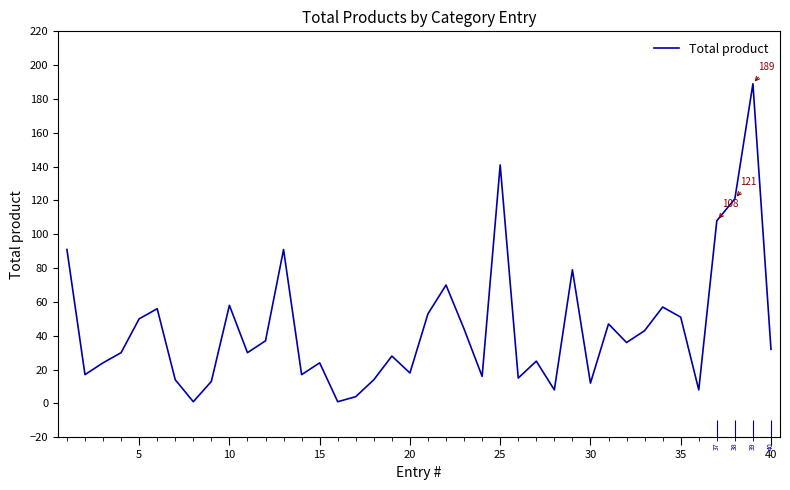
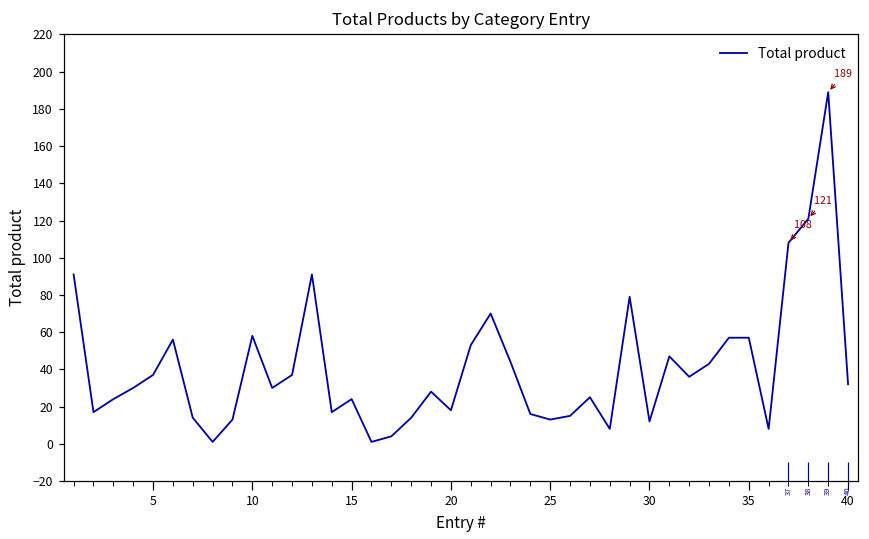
5: 50 -> 37
25: 141 -> 13
35: 51 -> 57
